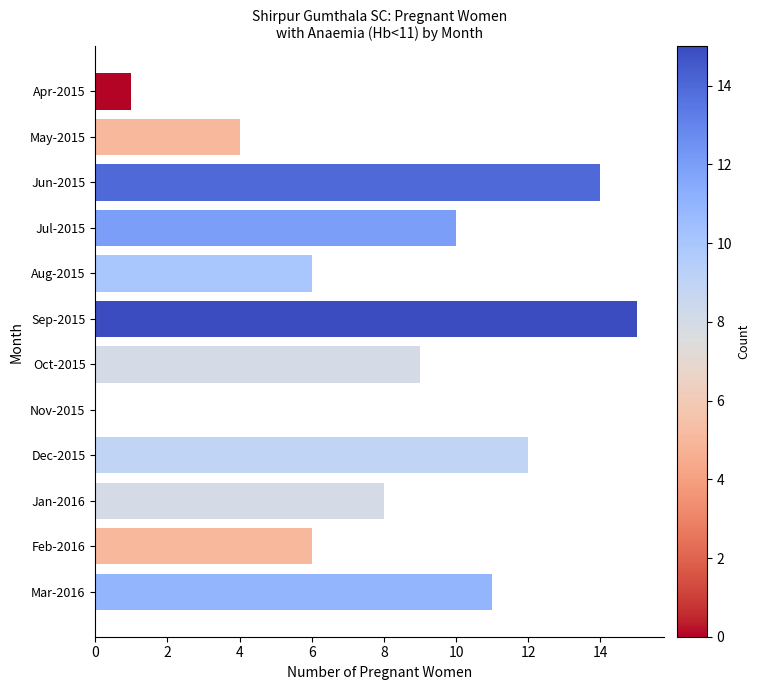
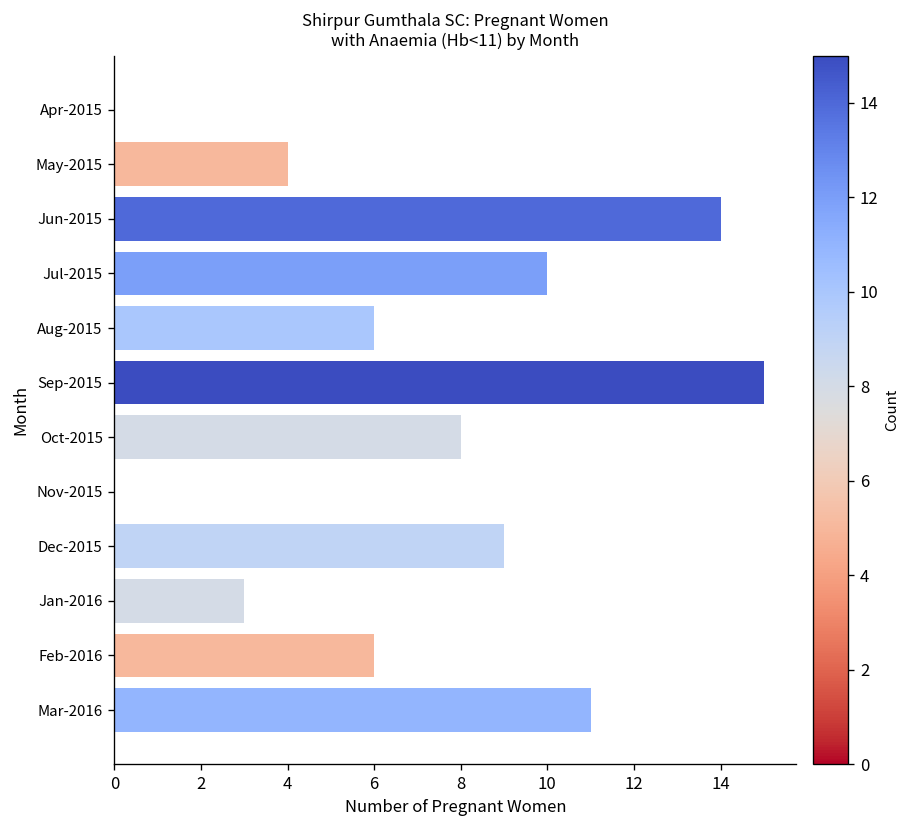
Apr-2015: 1 -> 0
Oct-2015: 9 -> 8
Dec-2015: 12 -> 9
Jan-2016: 8 -> 3
